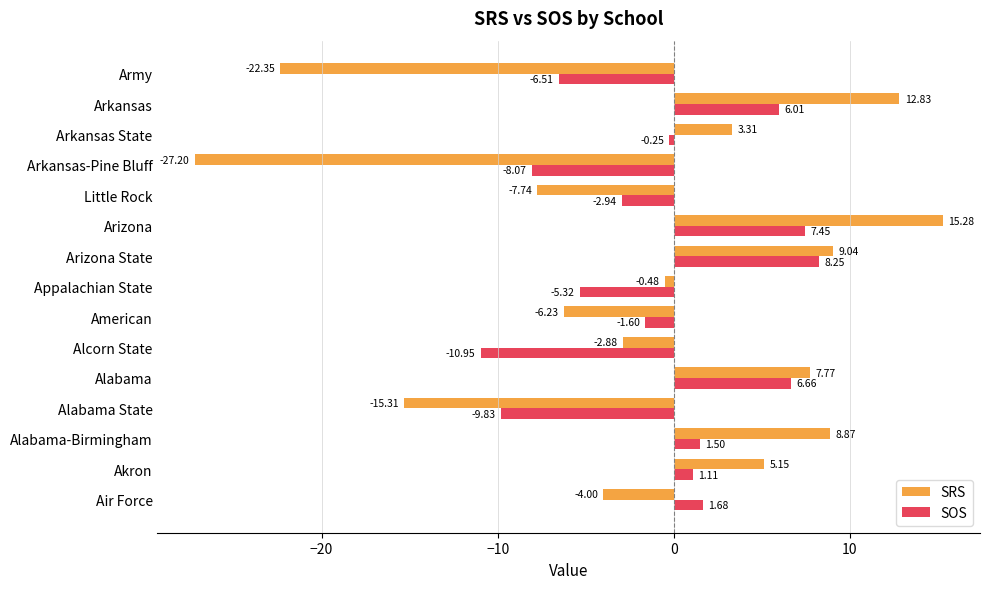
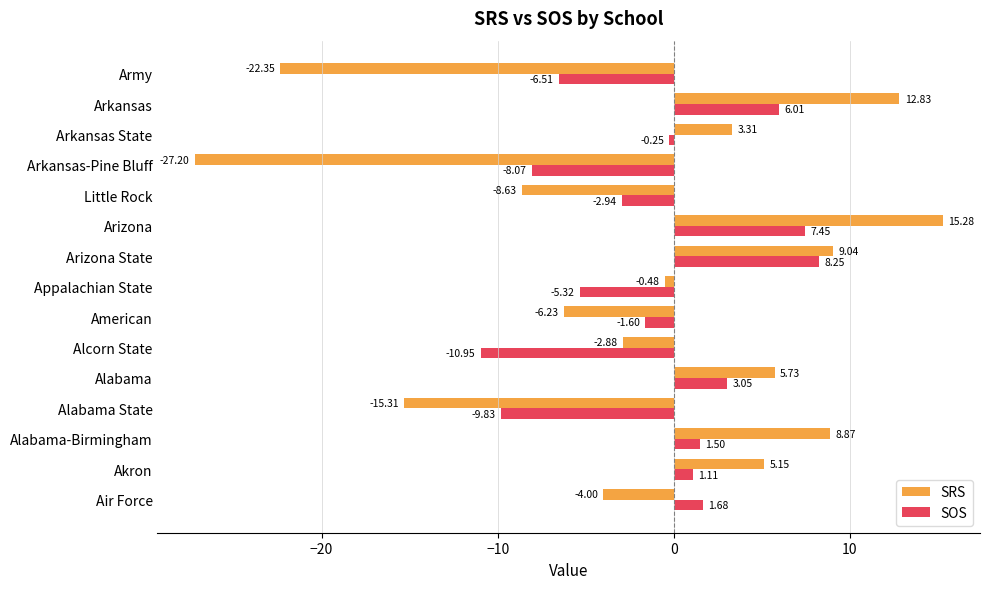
SRS, Little Rock: -7.74 -> -8.63
SRS, Alabama: 7.77 -> 5.73
SOS, Alabama: 6.66 -> 3.05
